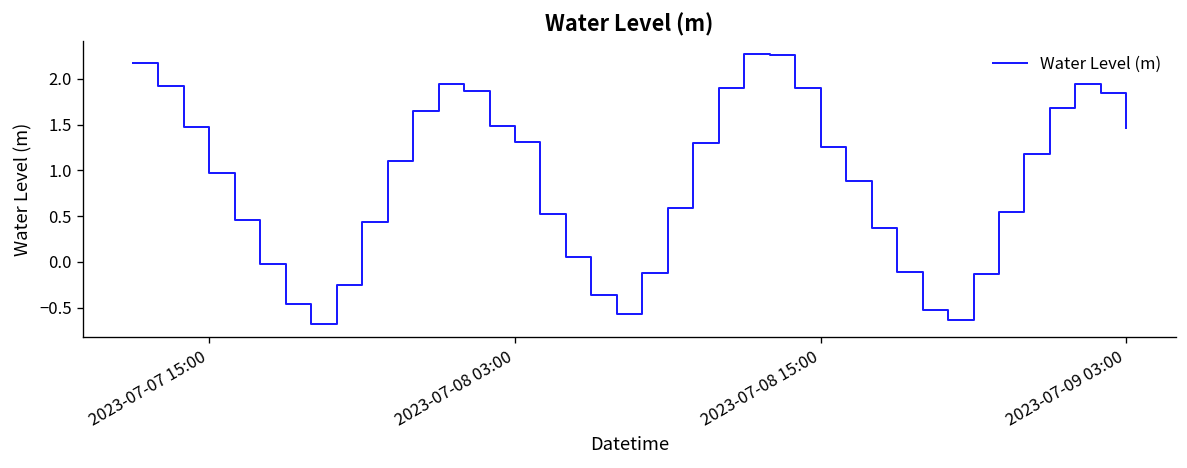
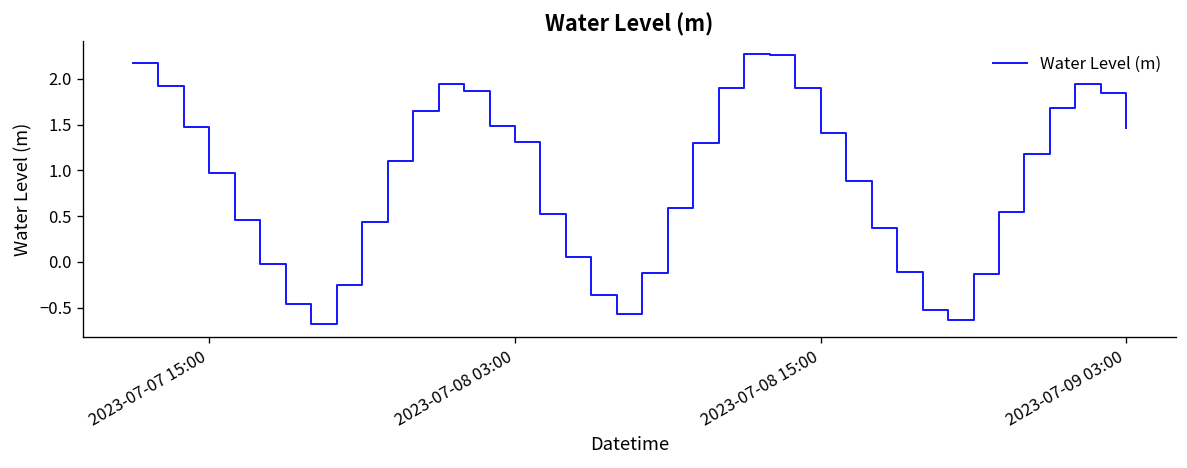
2023-07-08 15:00: 1.3 -> 1.4
